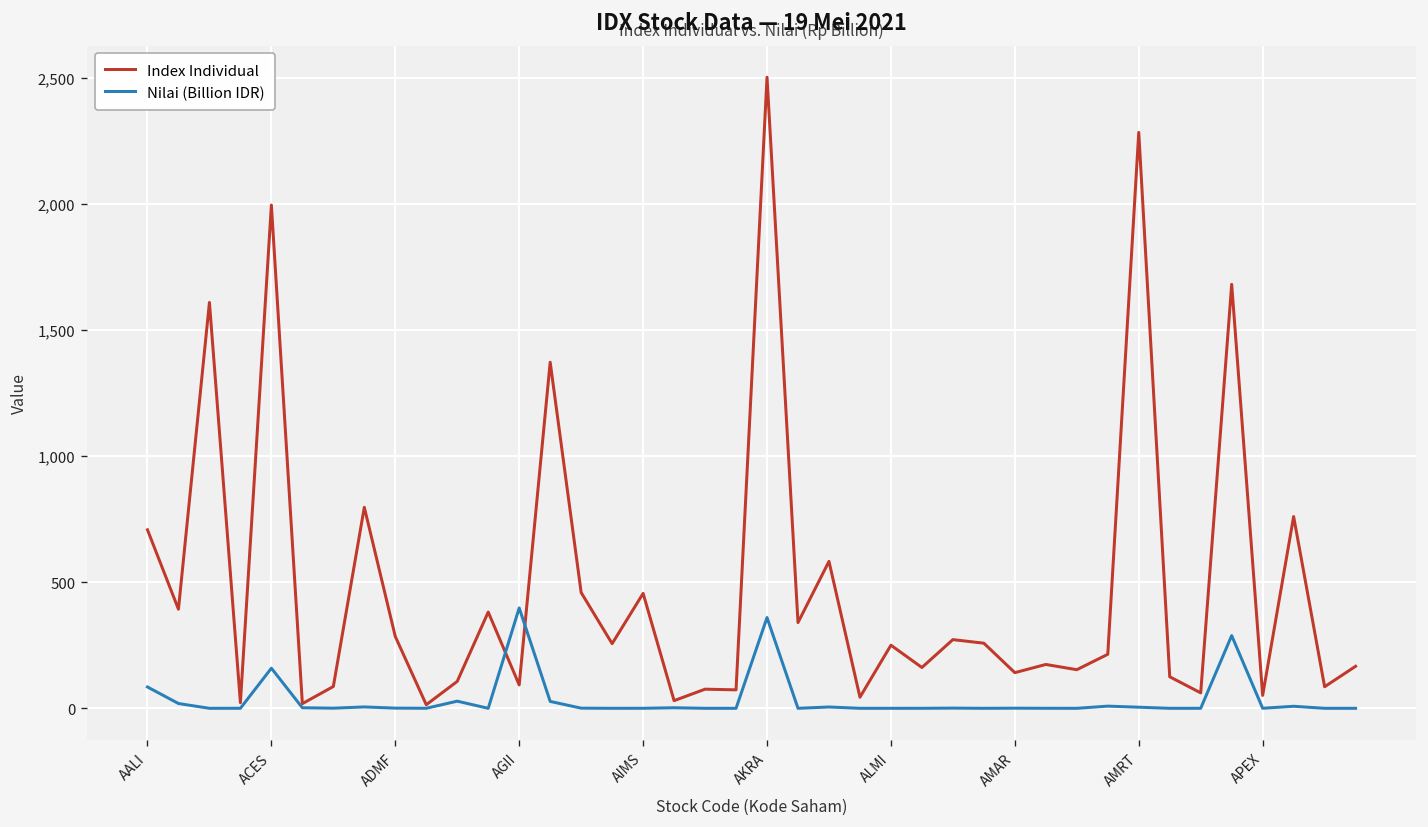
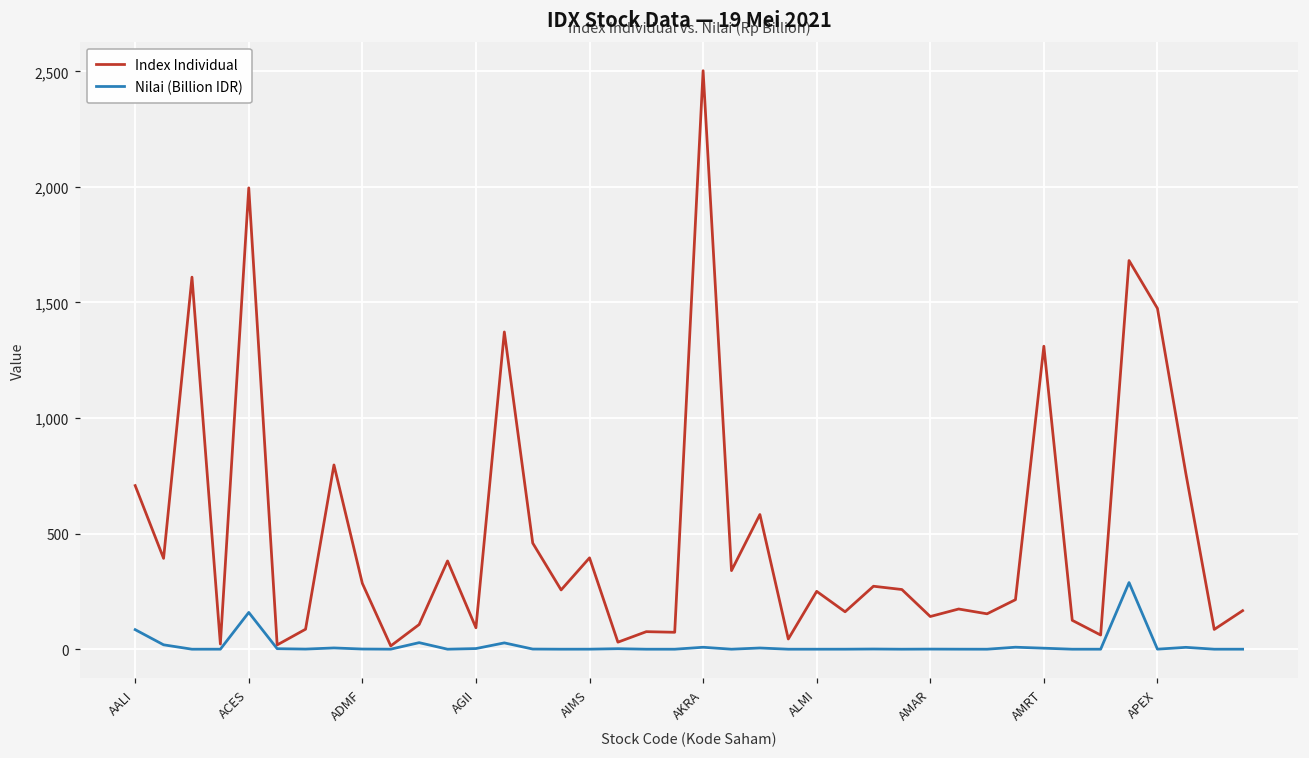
Nilai (Billion IDR), AGII: 400 -> 0
Index Individual, AIMS: 460 -> 400
Nilai (Billion IDR), AKRA: 360 -> 10
Index Individual, AMRT: 2,280 -> 1,310
Index Individual, APEX: 50 -> 1,470
